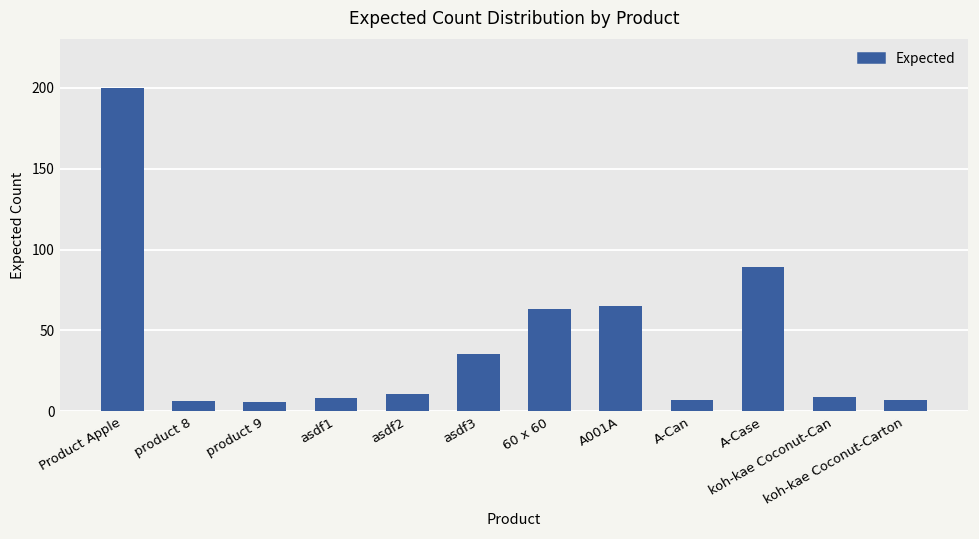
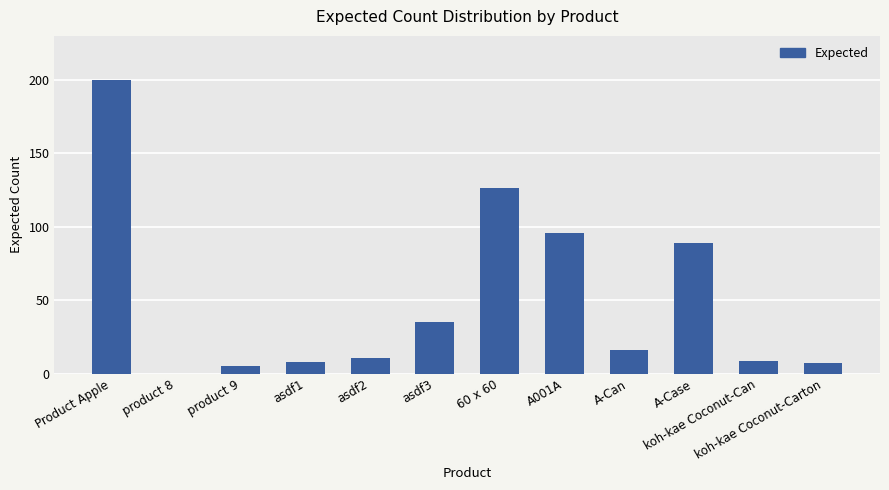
product 8: 6 -> 0
60 x 60: 63 -> 126
A001A: 65 -> 96
A-Can: 7 -> 16
